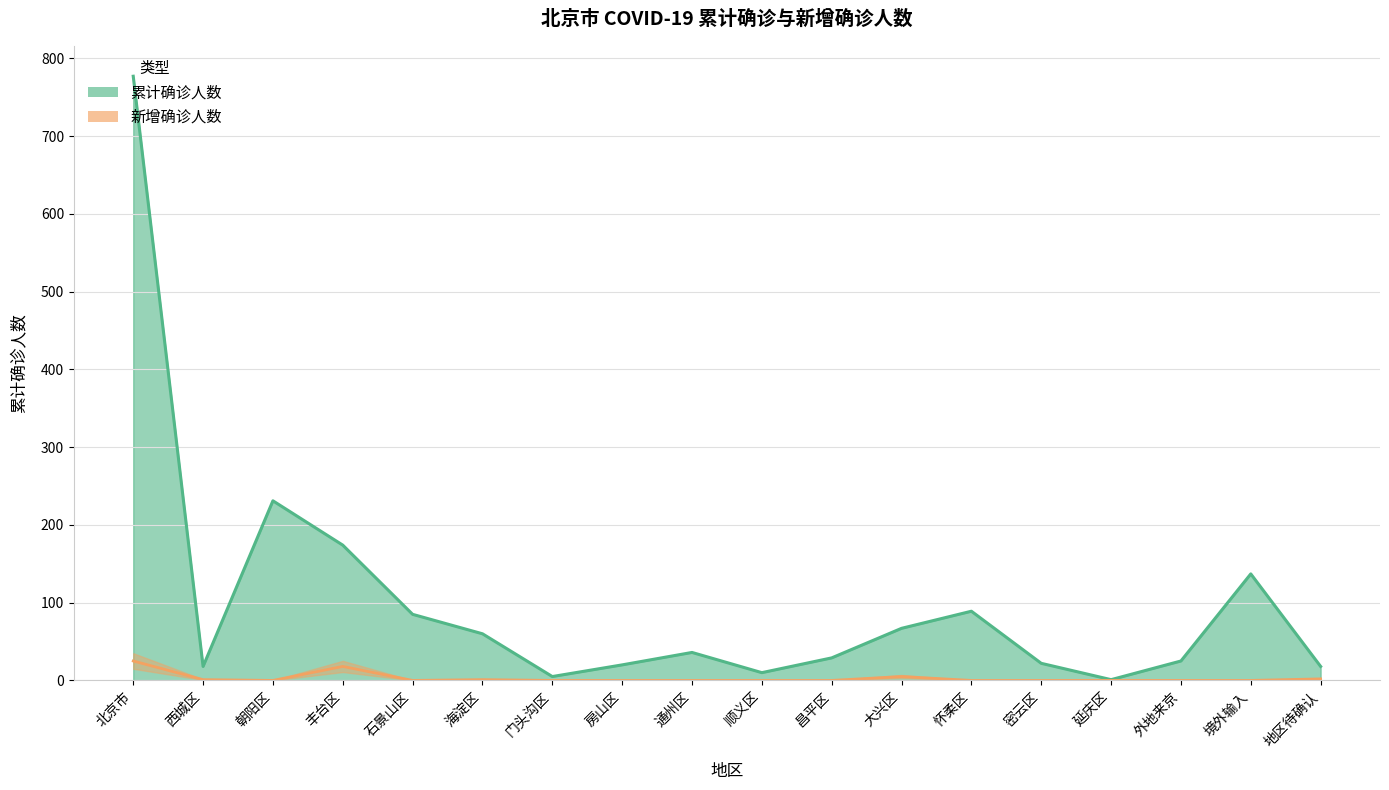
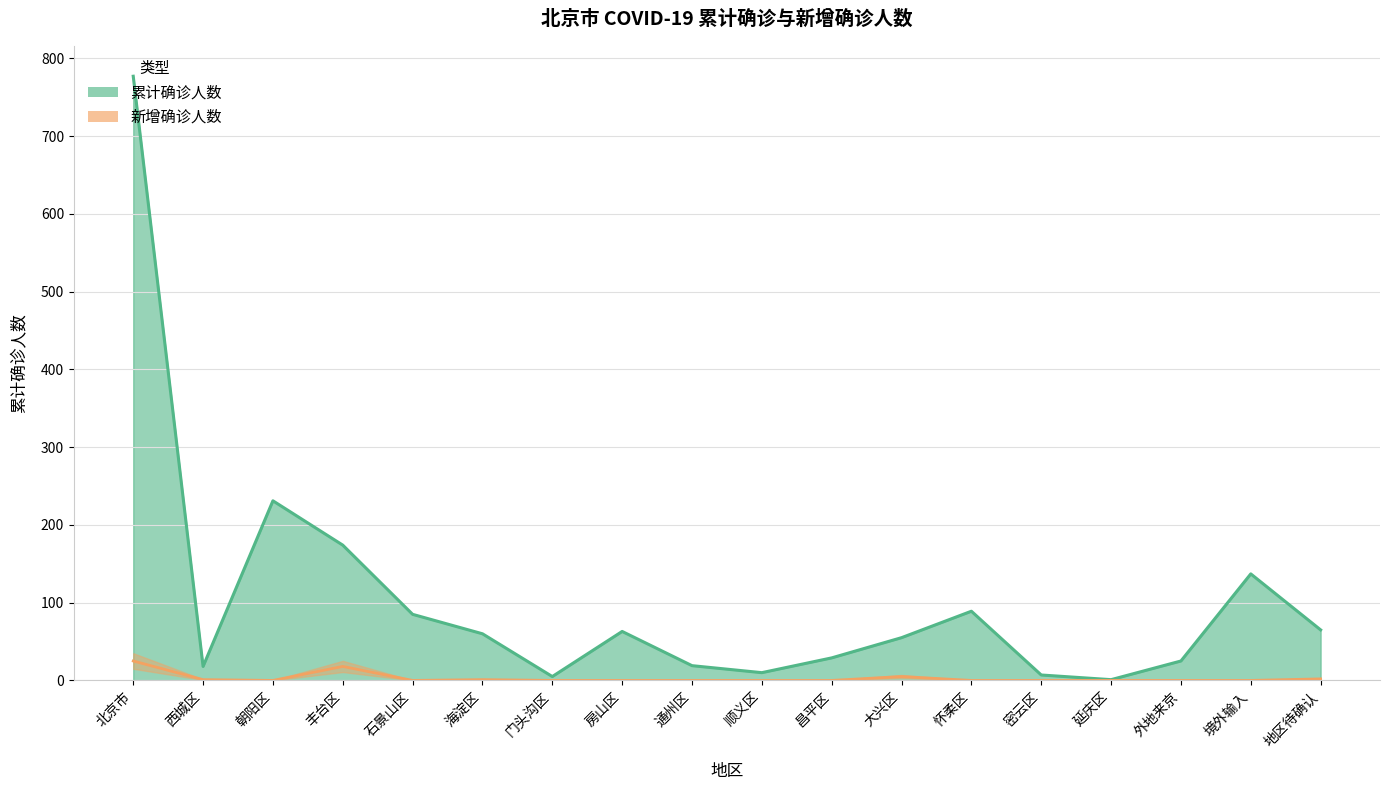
累计确诊人数, 房山区: 20 -> 60
累计确诊人数, 通州区: 40 -> 20
累计确诊人数, 大兴区: 70 -> 60
累计确诊人数, 密云区: 20 -> 10
累计确诊人数, 地区待确认: 20 -> 70
